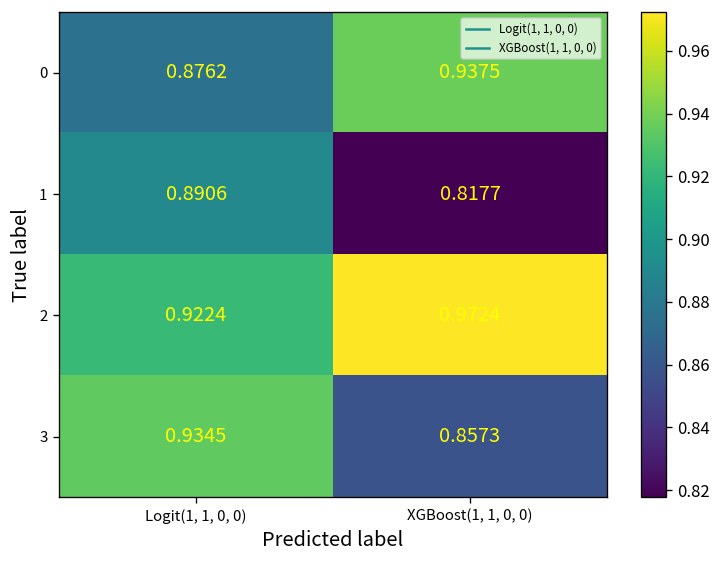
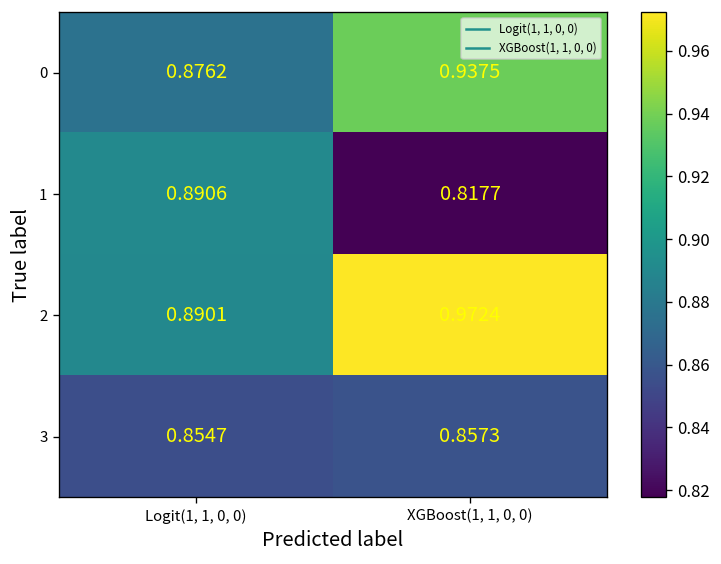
2, Logit(1, 1, 0, 0): 0.9224 -> 0.8901
3, Logit(1, 1, 0, 0): 0.9345 -> 0.8547
